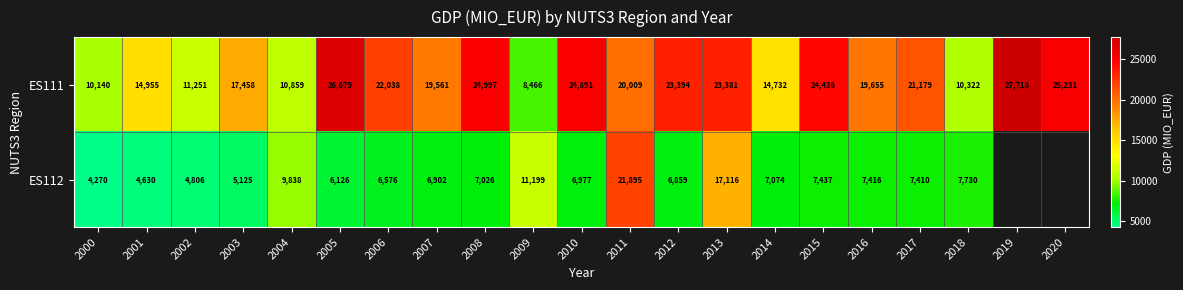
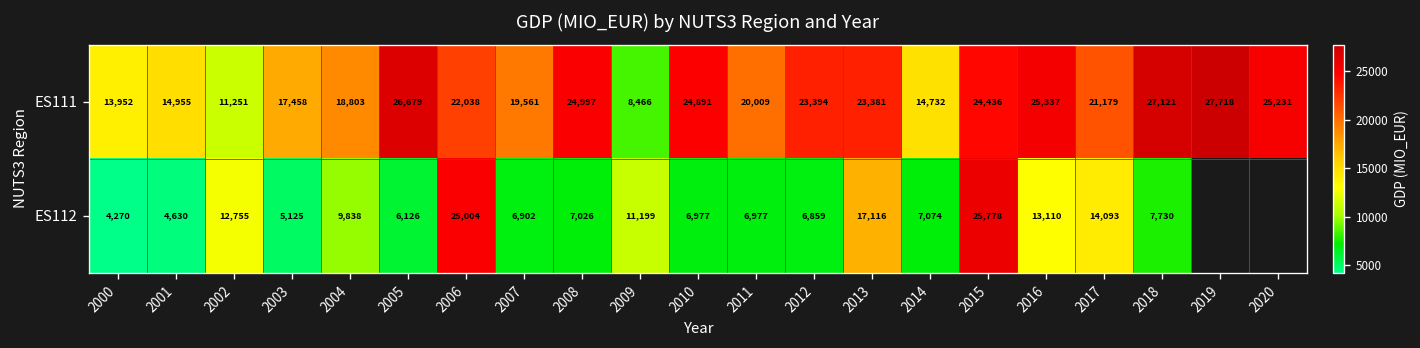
ES111, 2000: 10,140 -> 13,952
ES111, 2004: 10,859 -> 18,803
ES111, 2016: 19,655 -> 25,337
ES111, 2018: 10,322 -> 27,121
ES112, 2002: 4,806 -> 12,755
ES112, 2006: 6,576 -> 25,004
ES112, 2011: 21,895 -> 6,977
ES112, 2015: 7,437 -> 25,778
ES112, 2016: 7,416 -> 13,110
ES112, 2017: 7,410 -> 14,093
